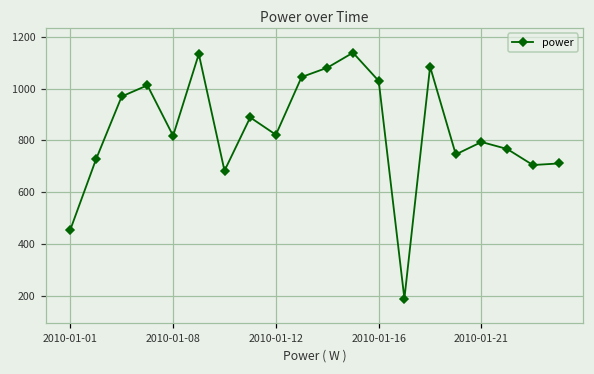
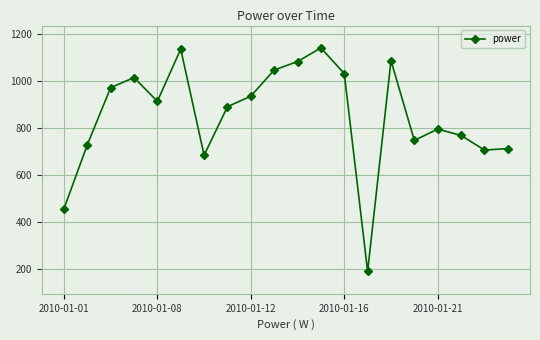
2010-01-08: 820 -> 910
2010-01-12: 820 -> 930
